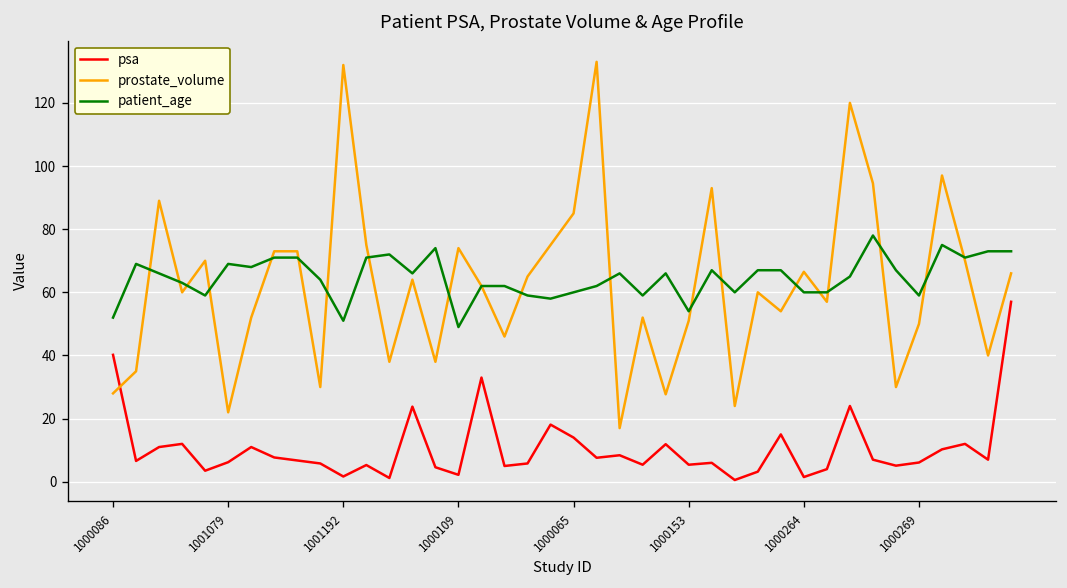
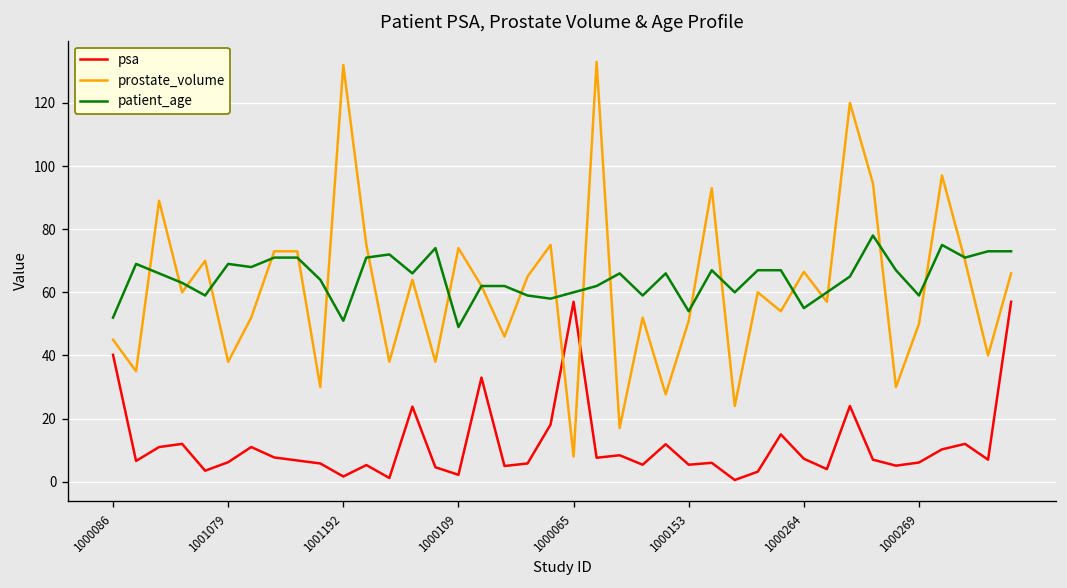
prostate_volume, 1000086: 28 -> 45
prostate_volume, 1001079: 22 -> 38
psa, 1000065: 14 -> 57
prostate_volume, 1000065: 85 -> 8
psa, 1000264: 2 -> 7
patient_age, 1000264: 60 -> 55
